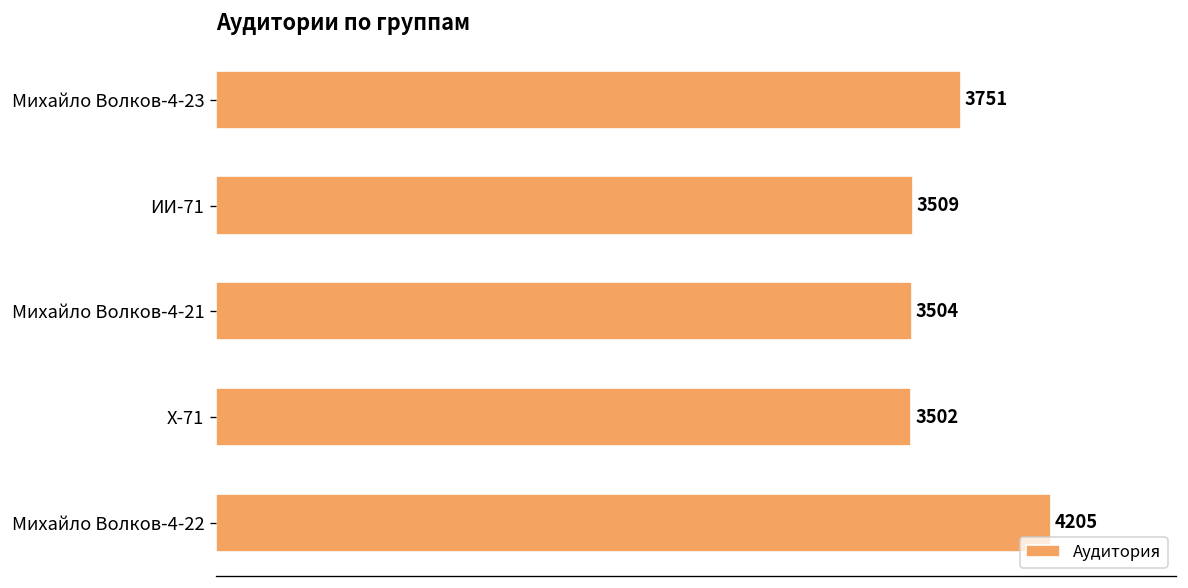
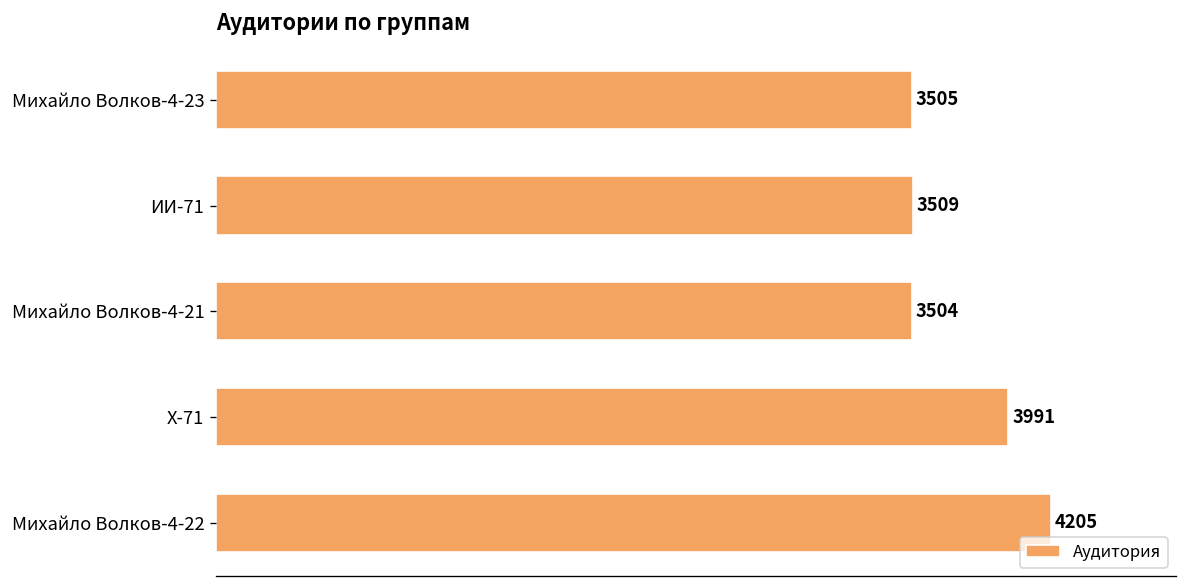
Михайло Волков-4-23: 3751 -> 3505
Х-71: 3502 -> 3991
